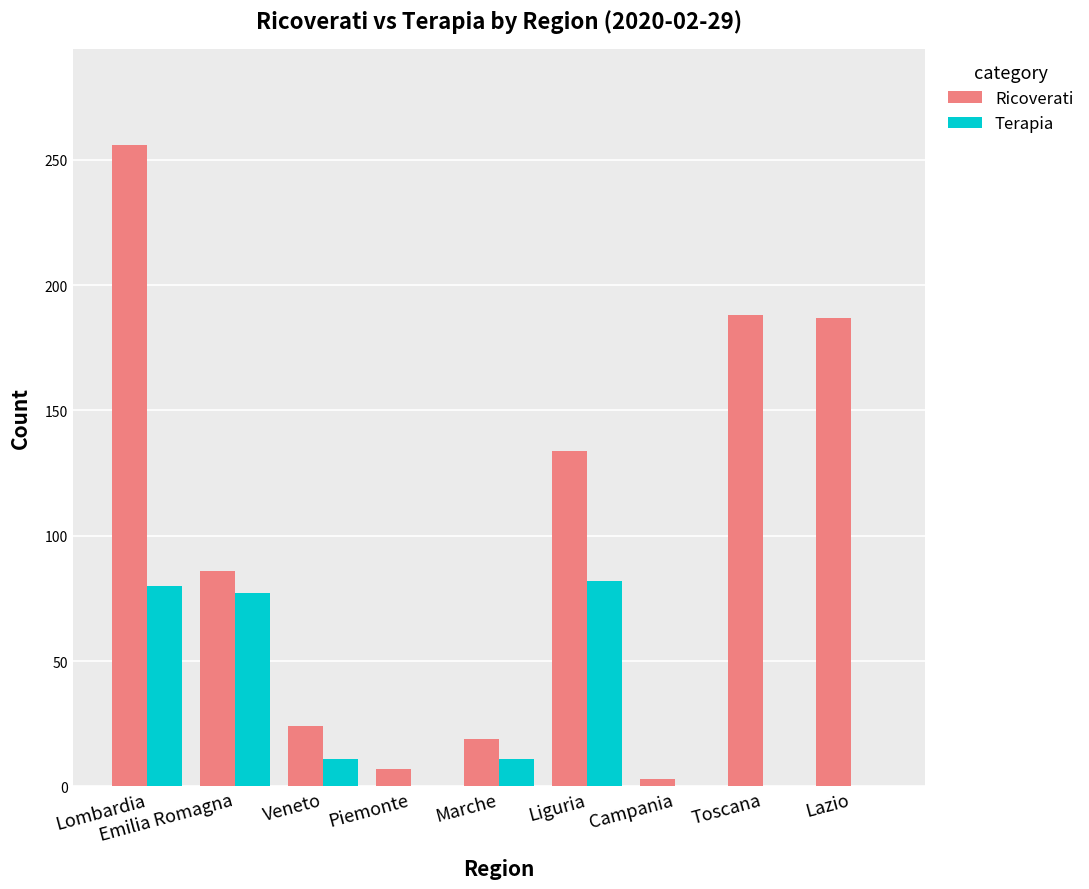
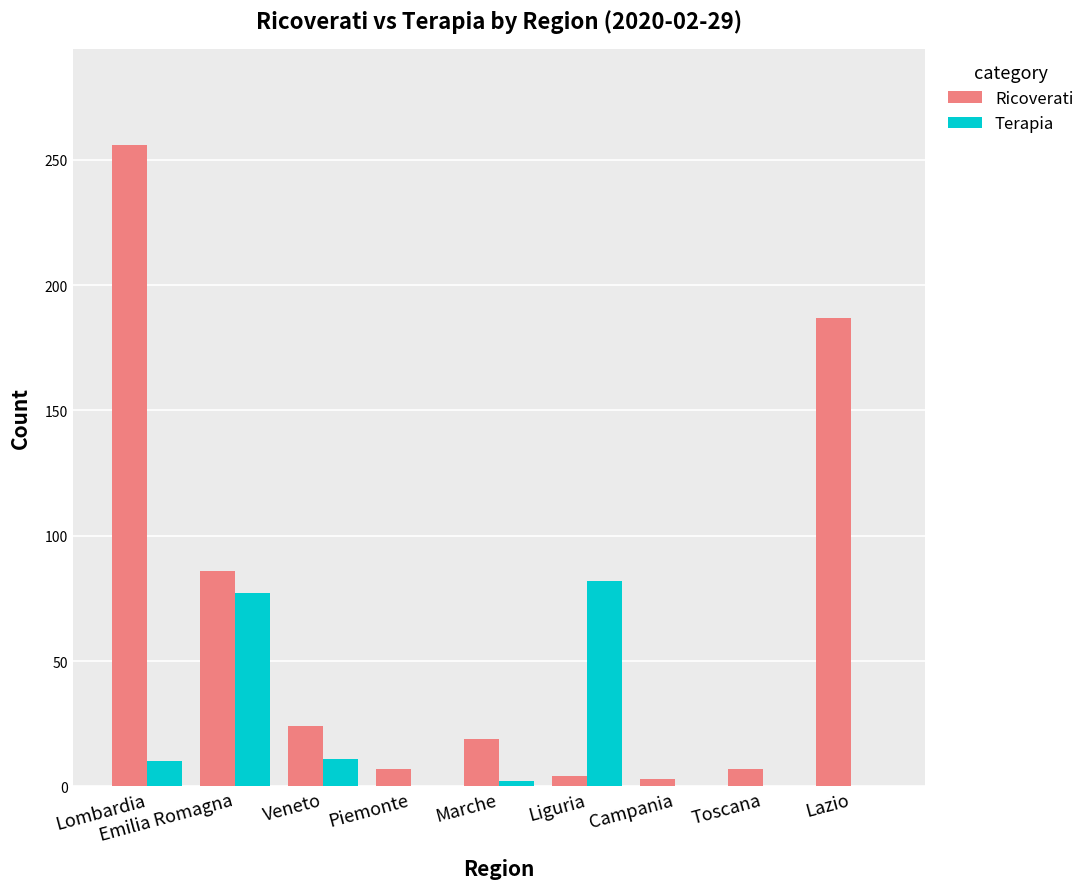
Terapia, Lombardia: 80 -> 10
Terapia, Marche: 11 -> 2
Ricoverati, Liguria: 134 -> 4
Ricoverati, Toscana: 188 -> 7
